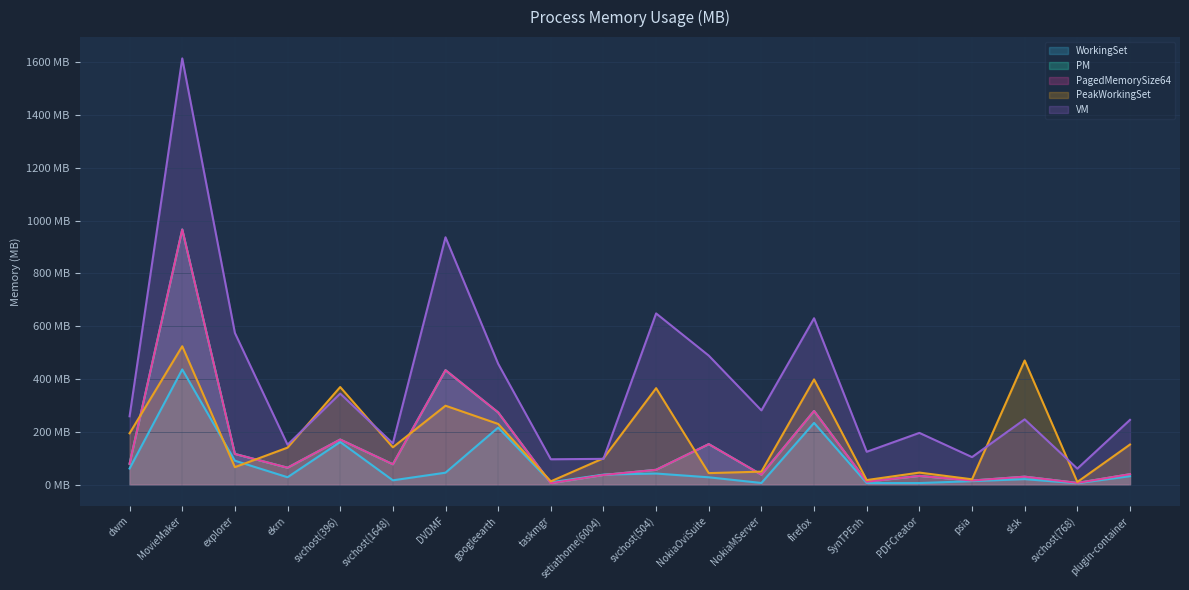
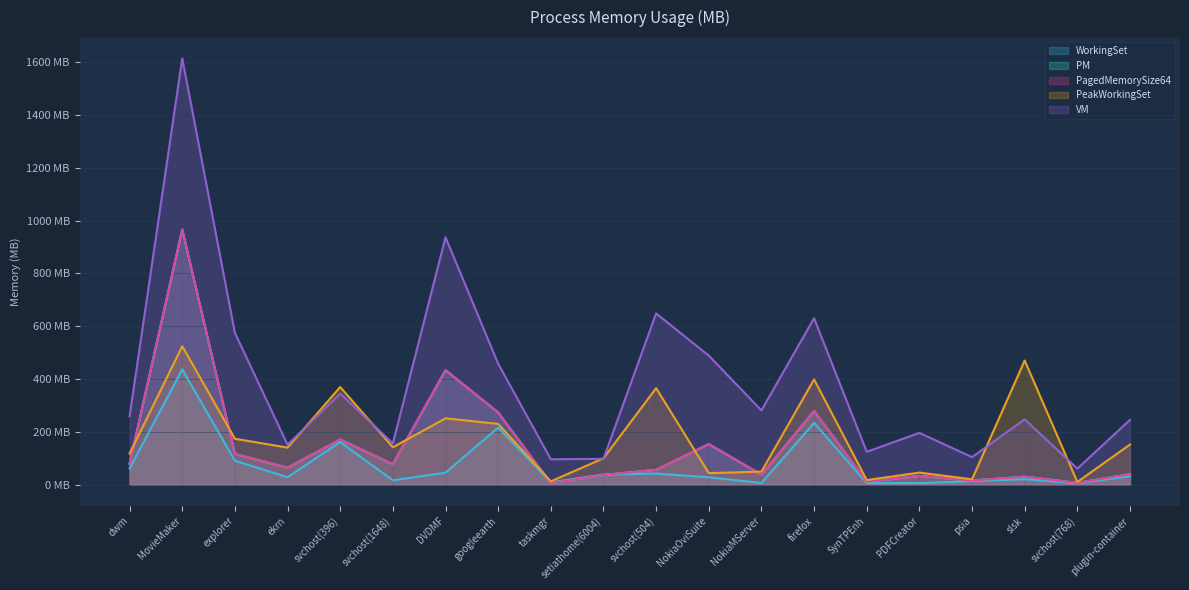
PeakWorkingSet, dwm: 190 MB -> 120 MB
PeakWorkingSet, explorer: 70 MB -> 170 MB
PeakWorkingSet, DVDMF: 300 MB -> 250 MB
